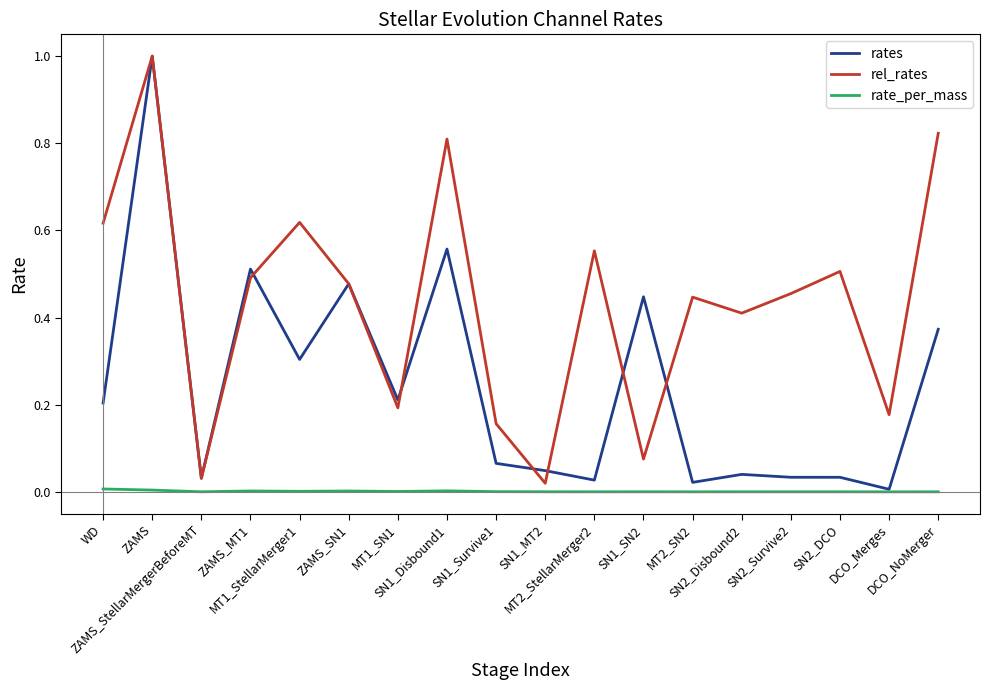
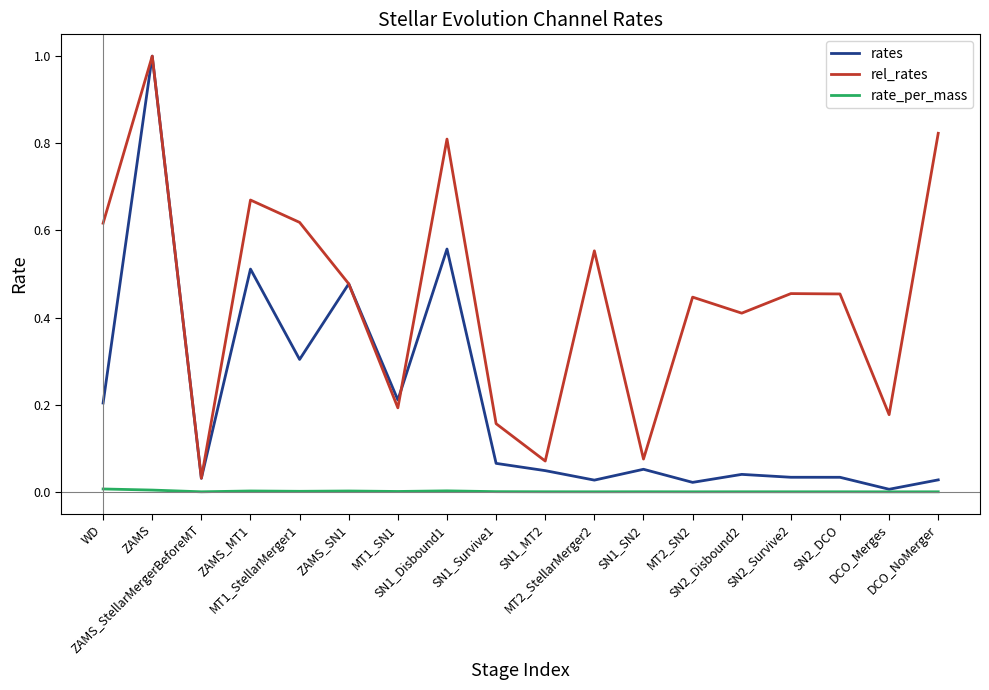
rel_rates, ZAMS_MT1: 0.49 -> 0.67
rel_rates, SN1_MT2: 0.02 -> 0.07
rates, SN1_SN2: 0.45 -> 0.05
rel_rates, SN2_DCO: 0.51 -> 0.45
rates, DCO_NoMerger: 0.37 -> 0.03
